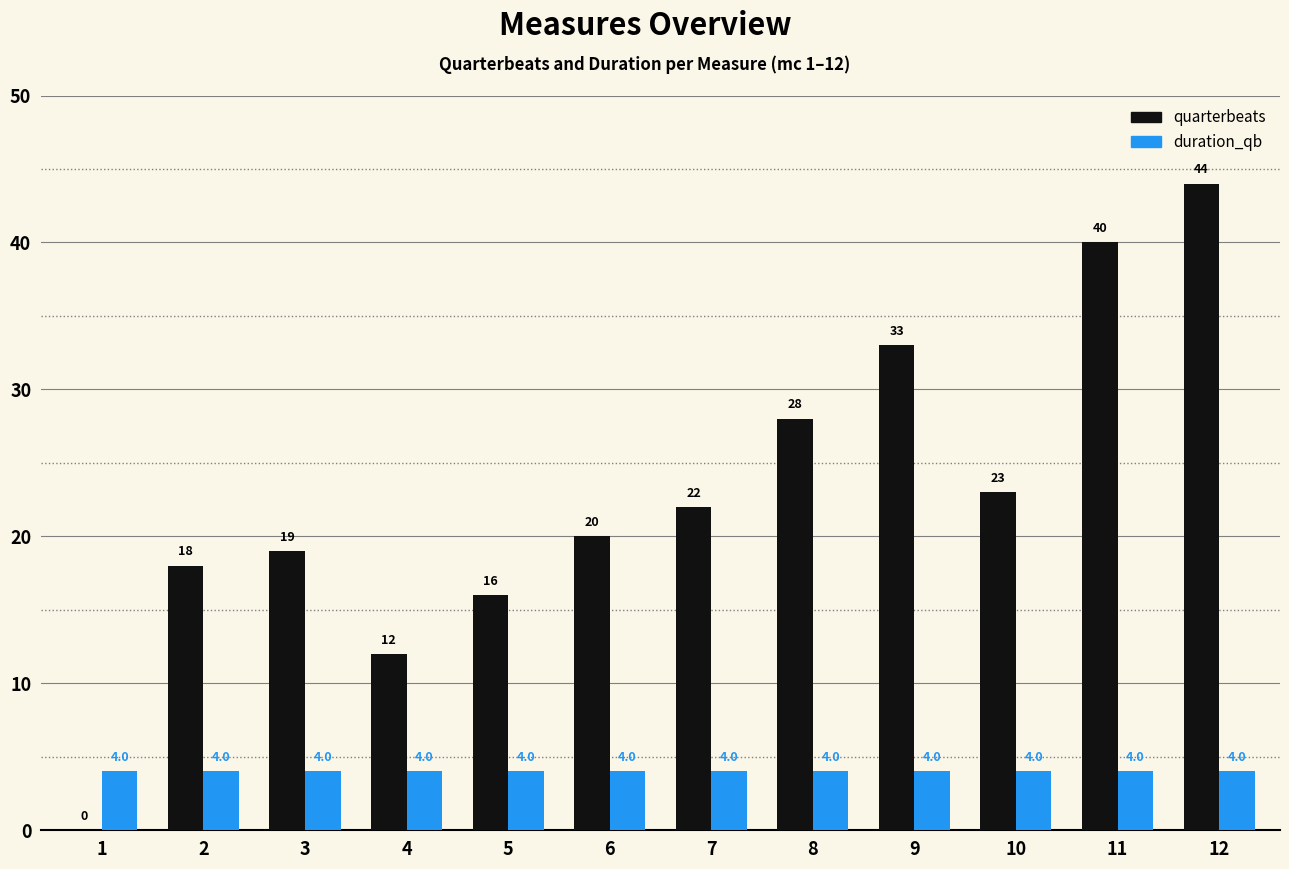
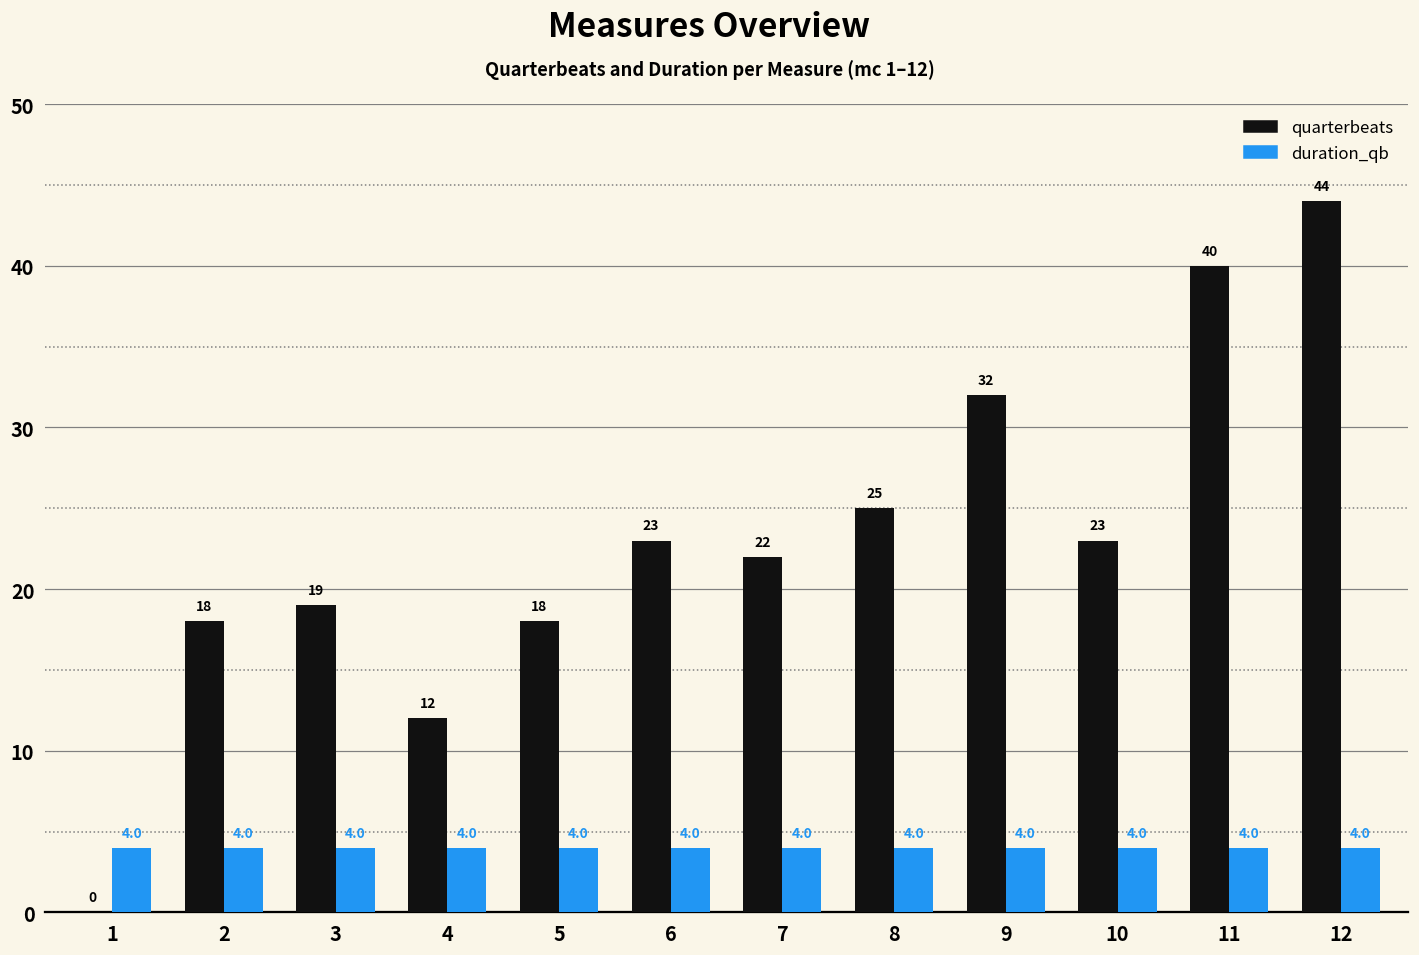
quarterbeats, 5: 16 -> 18
quarterbeats, 6: 20 -> 23
quarterbeats, 8: 28 -> 25
quarterbeats, 9: 33 -> 32
